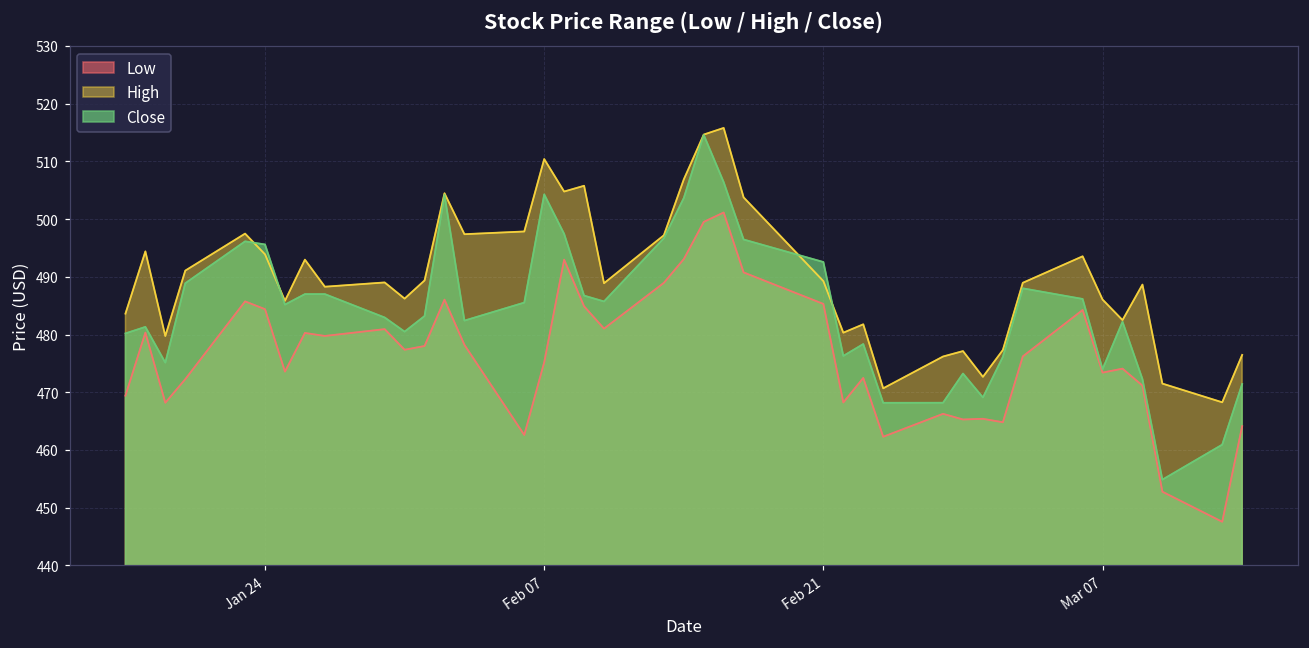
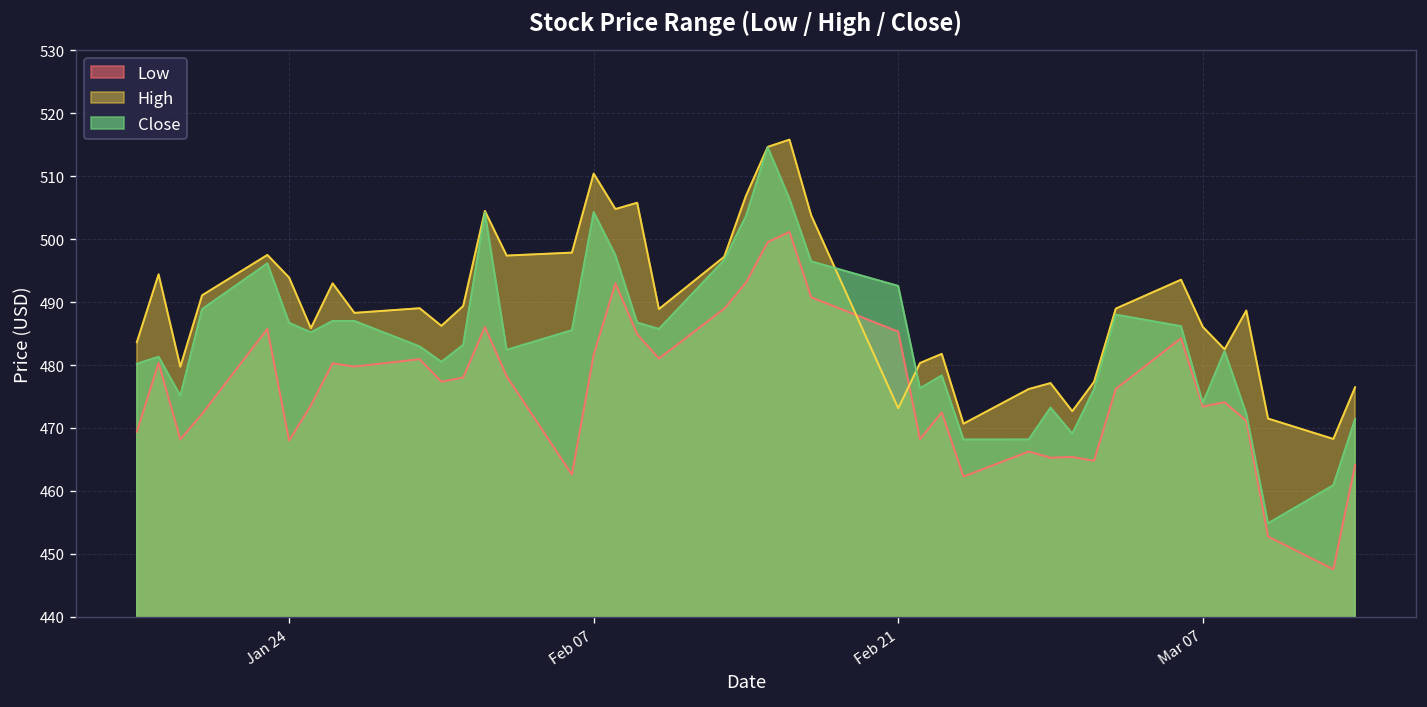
Low, Jan 24: 484 -> 468
Close, Jan 24: 496 -> 487
Low, Feb 07: 475 -> 482
High, Feb 21: 489 -> 473
